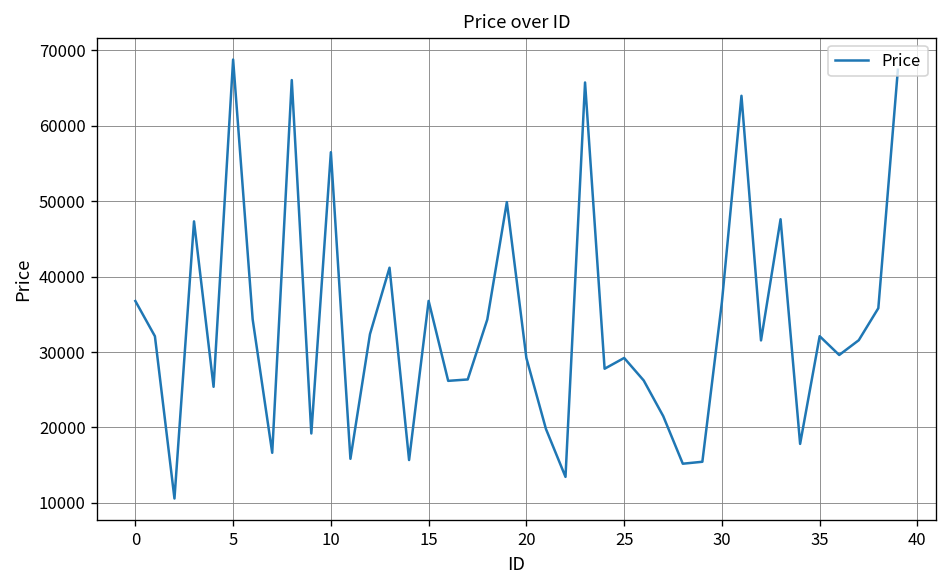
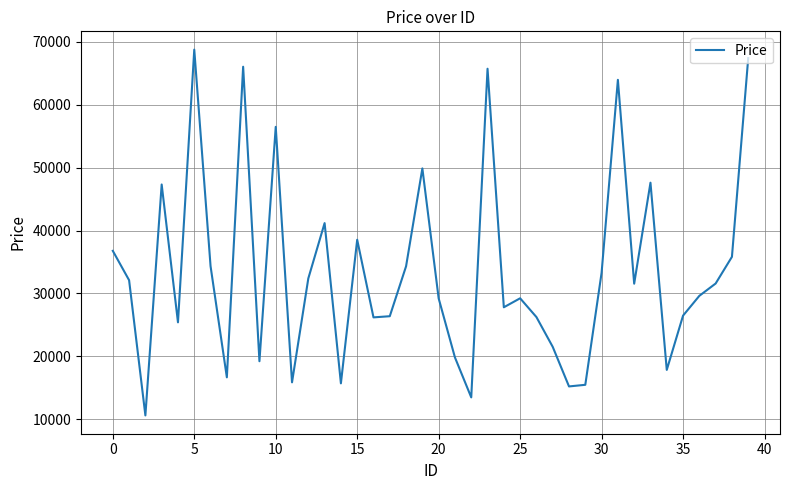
15: 37000 -> 39000
30: 37000 -> 33000
35: 32000 -> 26000
